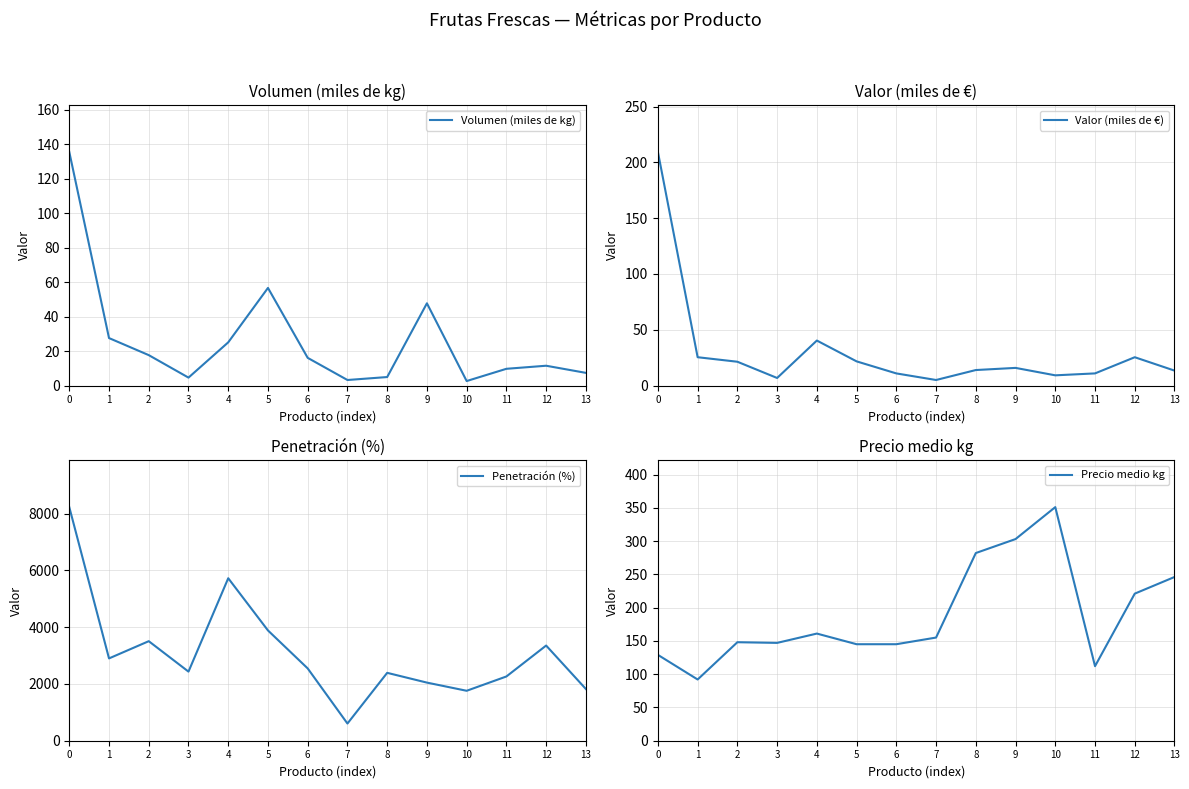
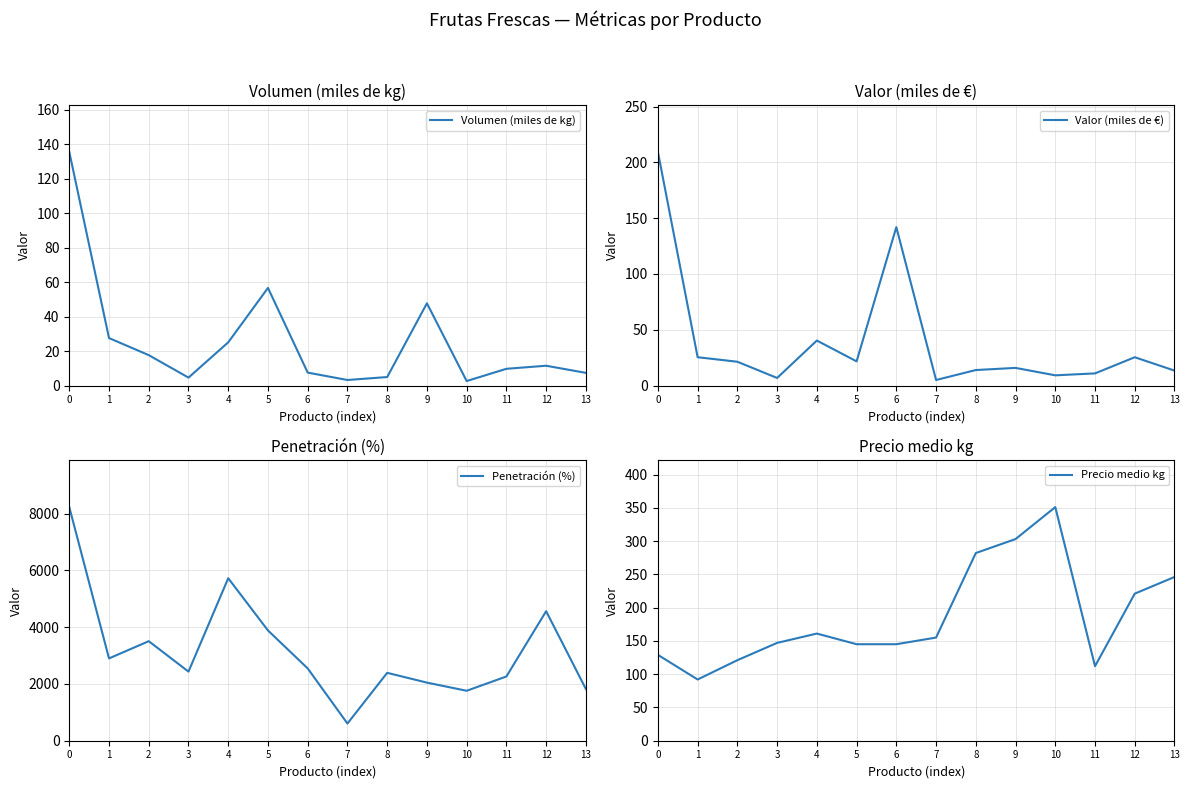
Volumen (miles de kg), 6: 16 -> 8
Valor (miles de €), 6: 11 -> 142
Penetración (%), 12: 3400 -> 4600
Precio medio kg, 2: 150 -> 120
